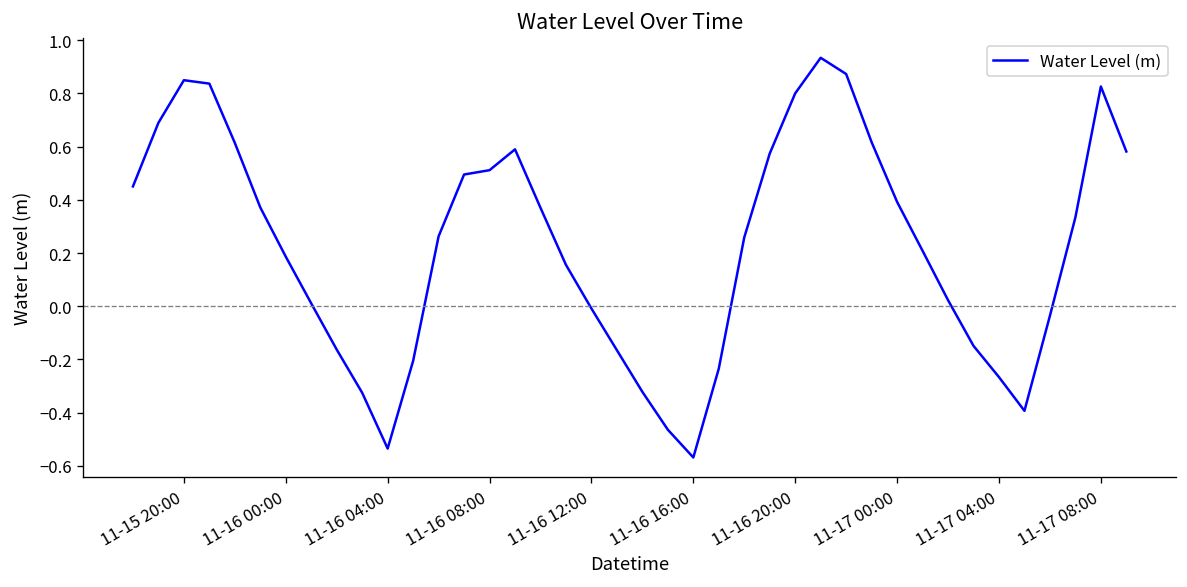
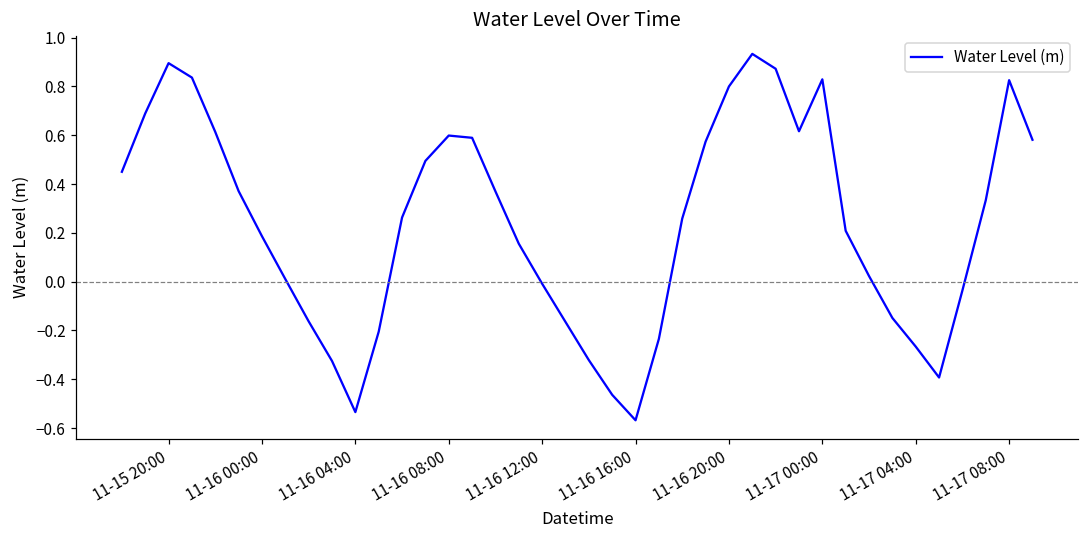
11-15 20:00: 0.85 -> 0.90
11-16 08:00: 0.51 -> 0.60
11-17 00:00: 0.39 -> 0.83
